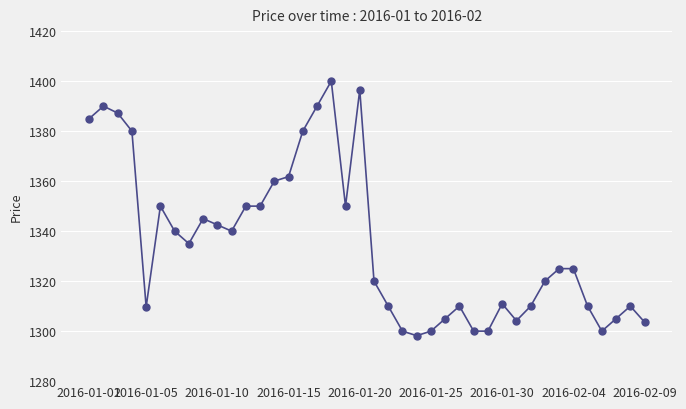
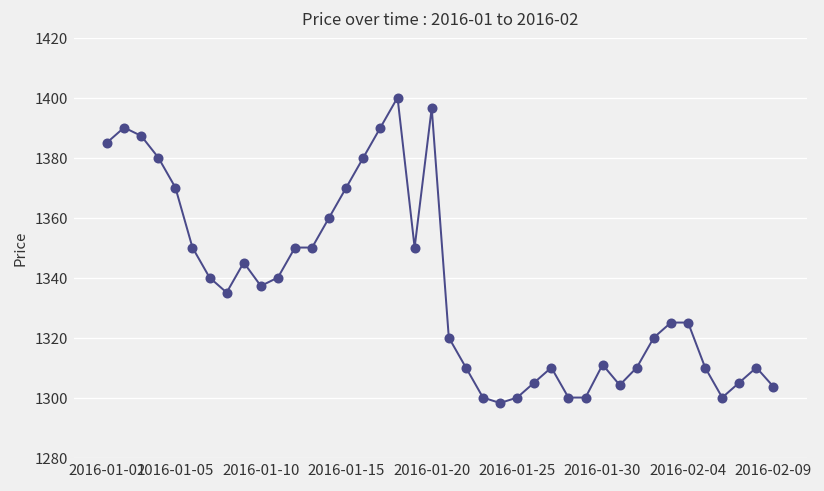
2016-01-05: 1310 -> 1370
2016-01-10: 1343 -> 1337
2016-01-15: 1362 -> 1370
